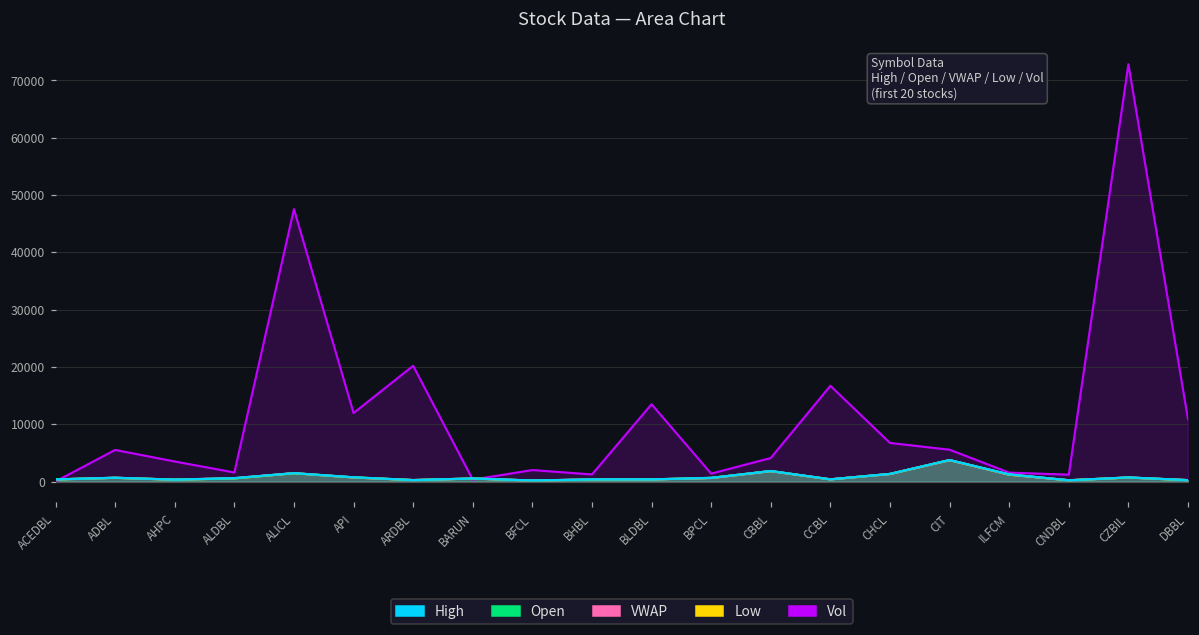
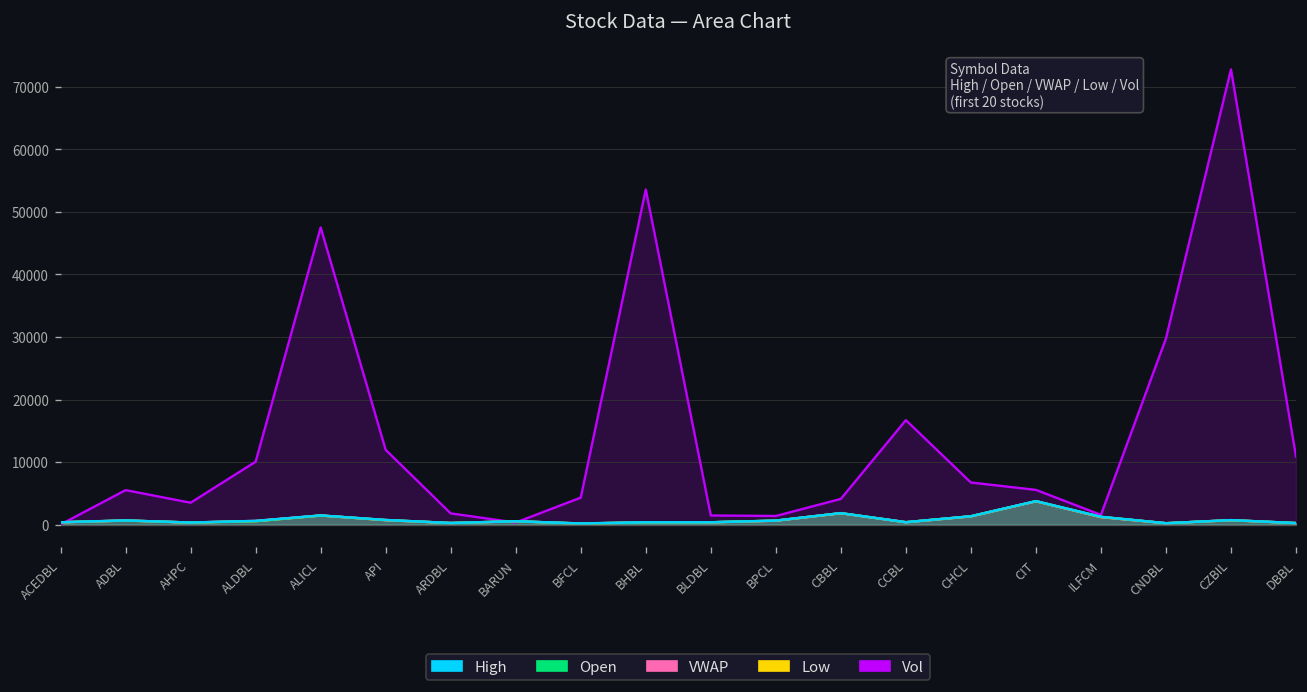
Vol, ALDBL: 2000 -> 10000
Vol, ARDBL: 20000 -> 2000
Vol, BFCL: 2000 -> 4000
Vol, BHBL: 1000 -> 54000
Vol, BLDBL: 13000 -> 1000
Vol, CNDBL: 1000 -> 30000
